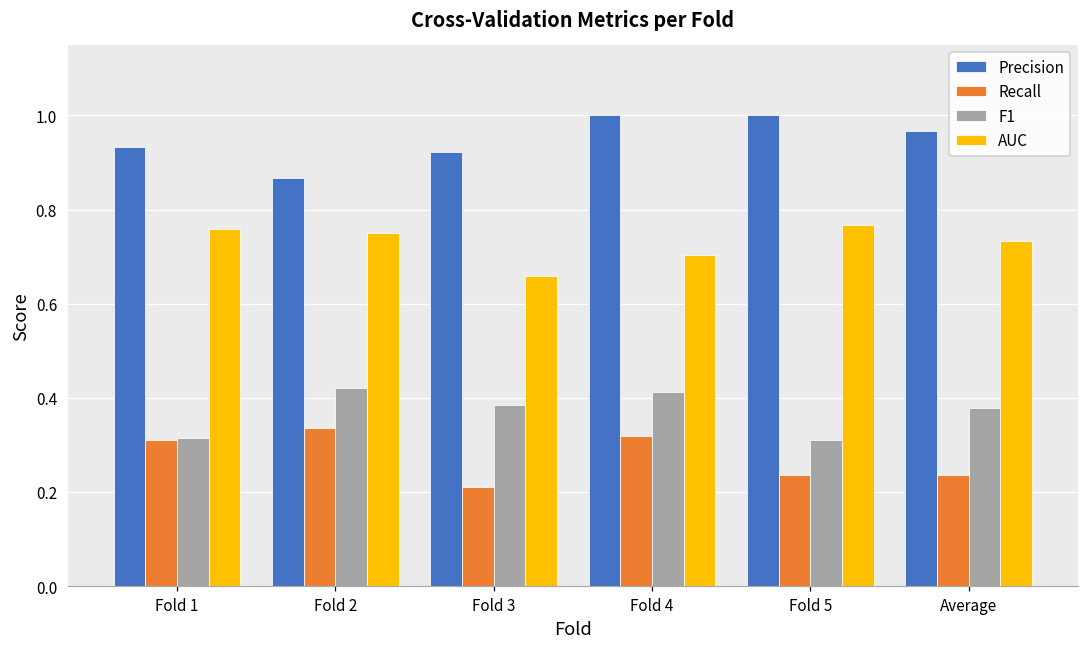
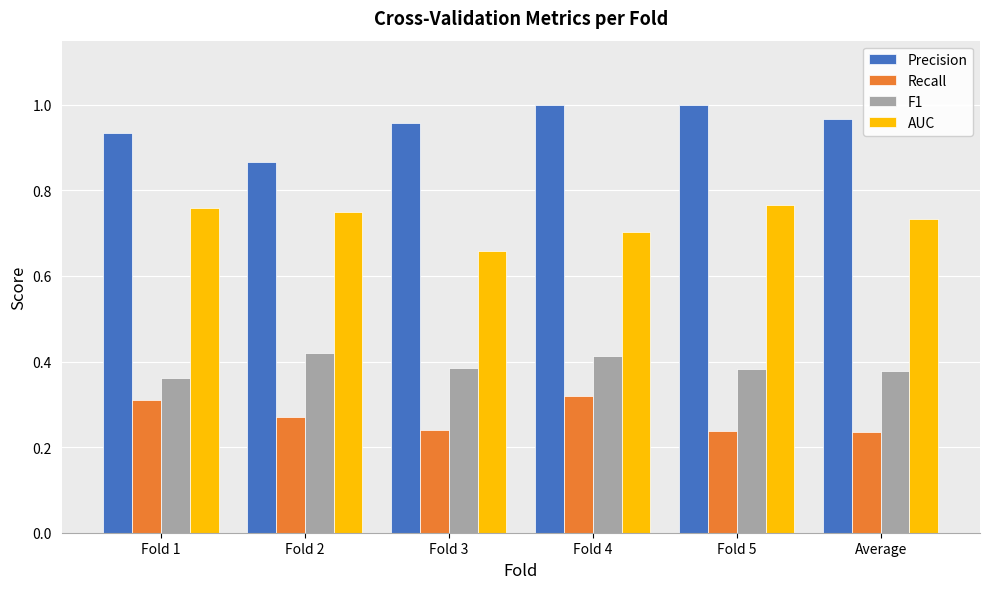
F1, Fold 1: 0.31 -> 0.36
Recall, Fold 2: 0.34 -> 0.27
Precision, Fold 3: 0.92 -> 0.96
Recall, Fold 3: 0.21 -> 0.24
F1, Fold 5: 0.31 -> 0.38
